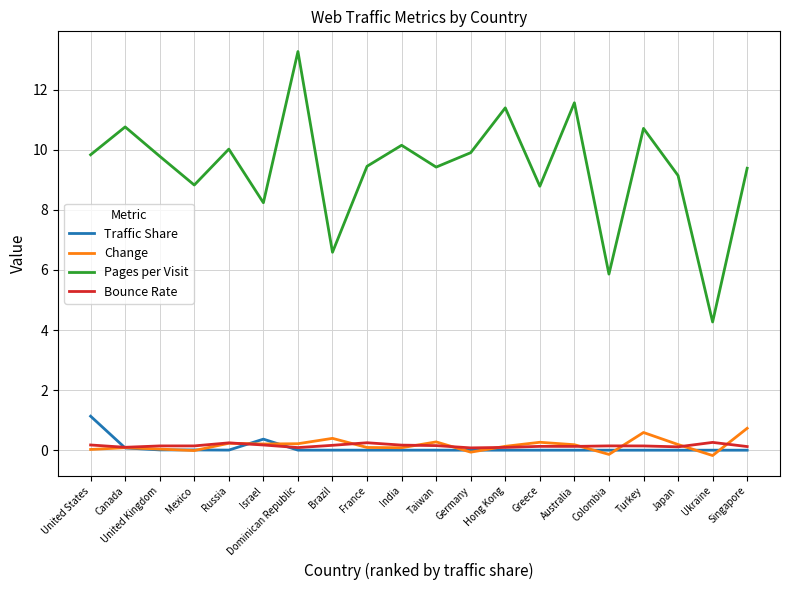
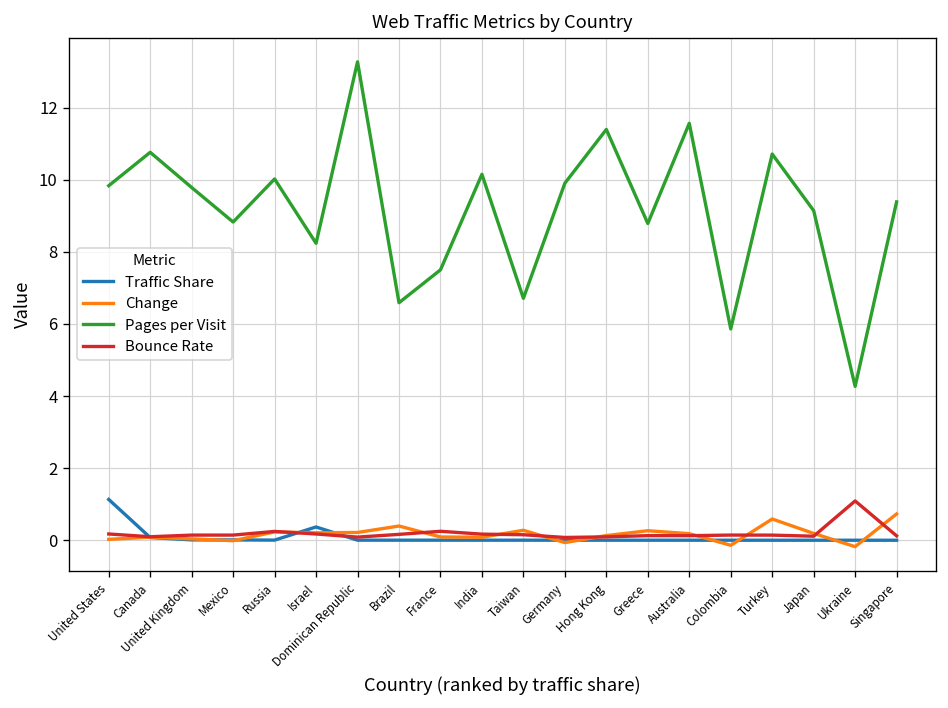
Pages per Visit, France: 9.5 -> 7.5
Pages per Visit, Taiwan: 9.4 -> 6.7
Bounce Rate, Ukraine: 0.3 -> 1.1
